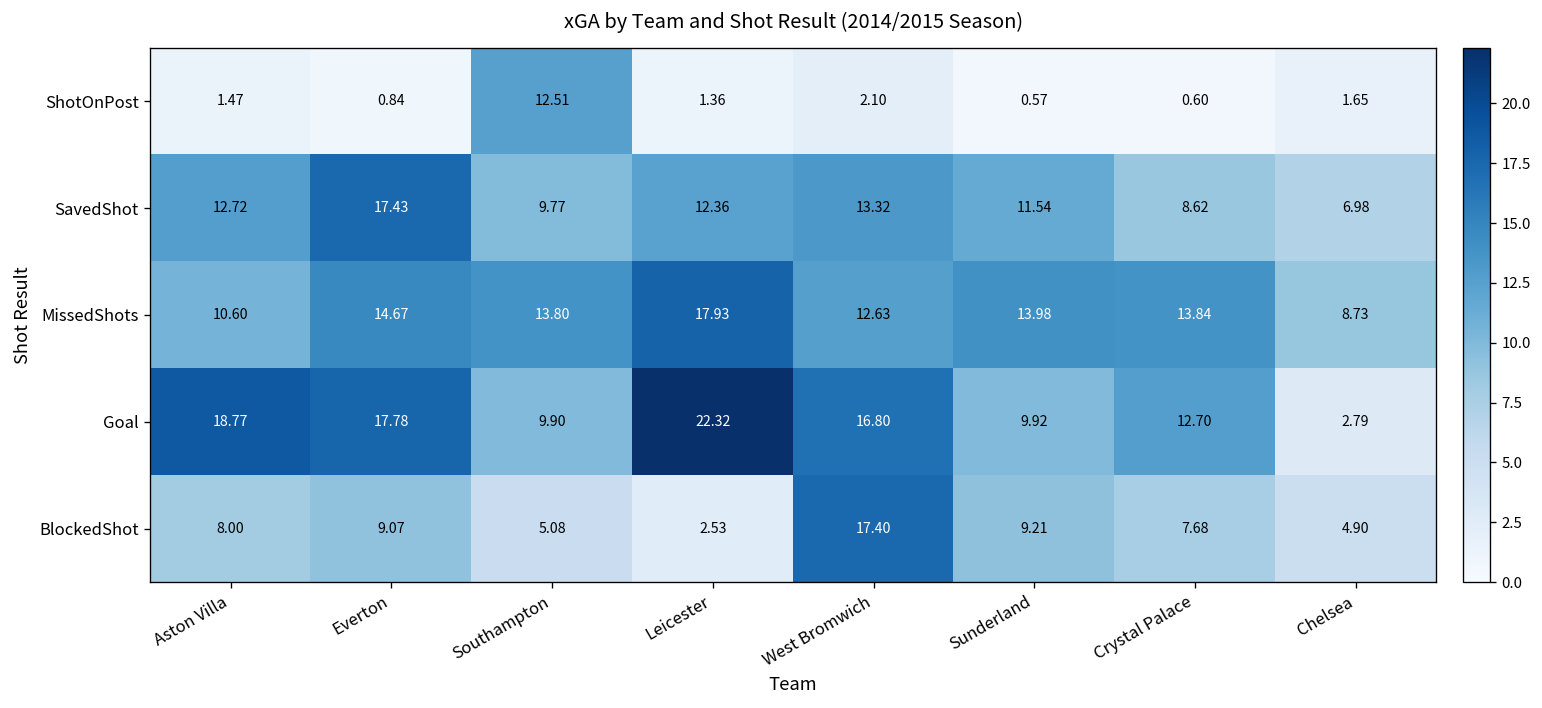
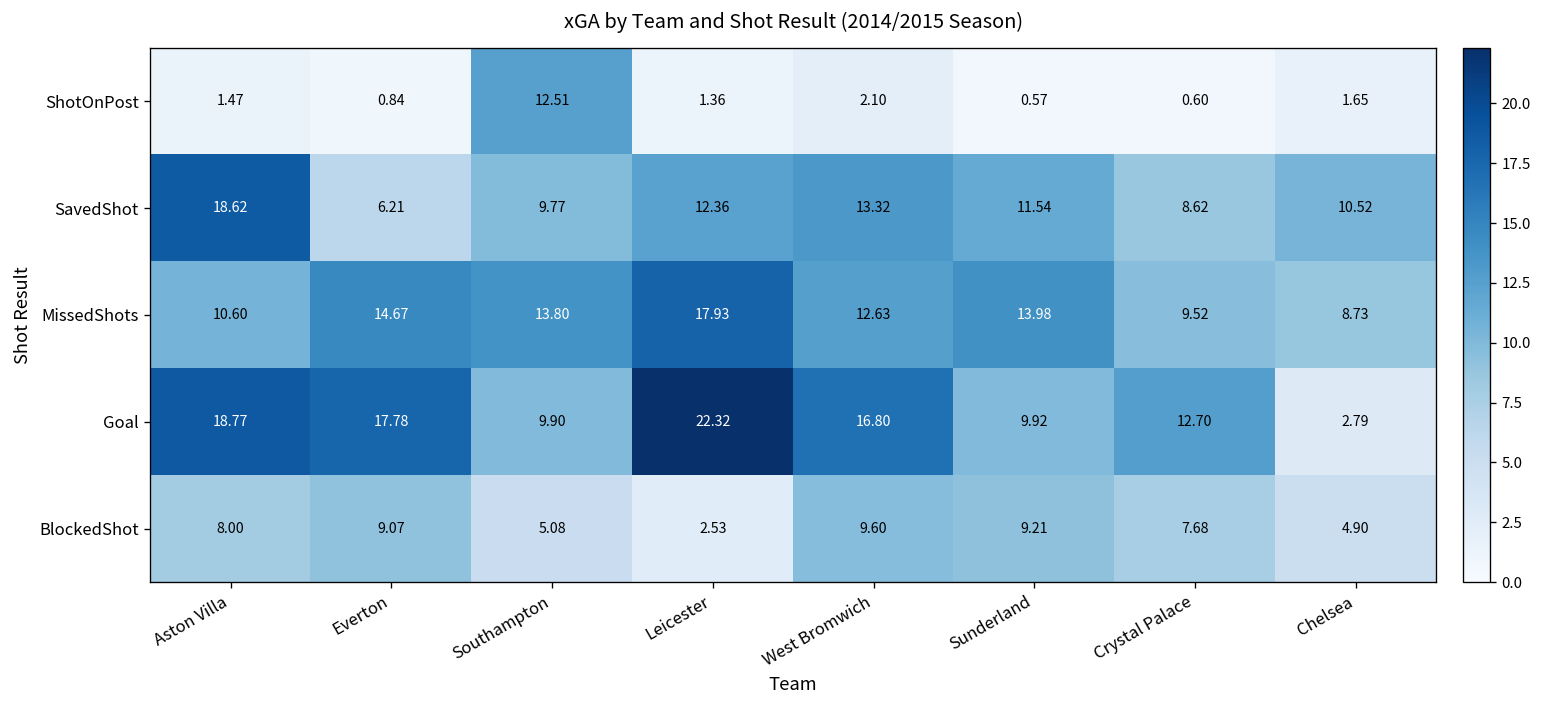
SavedShot, Aston Villa: 12.72 -> 18.62
SavedShot, Everton: 17.43 -> 6.21
SavedShot, Chelsea: 6.98 -> 10.52
MissedShots, Crystal Palace: 13.84 -> 9.52
BlockedShot, West Bromwich: 17.40 -> 9.60
